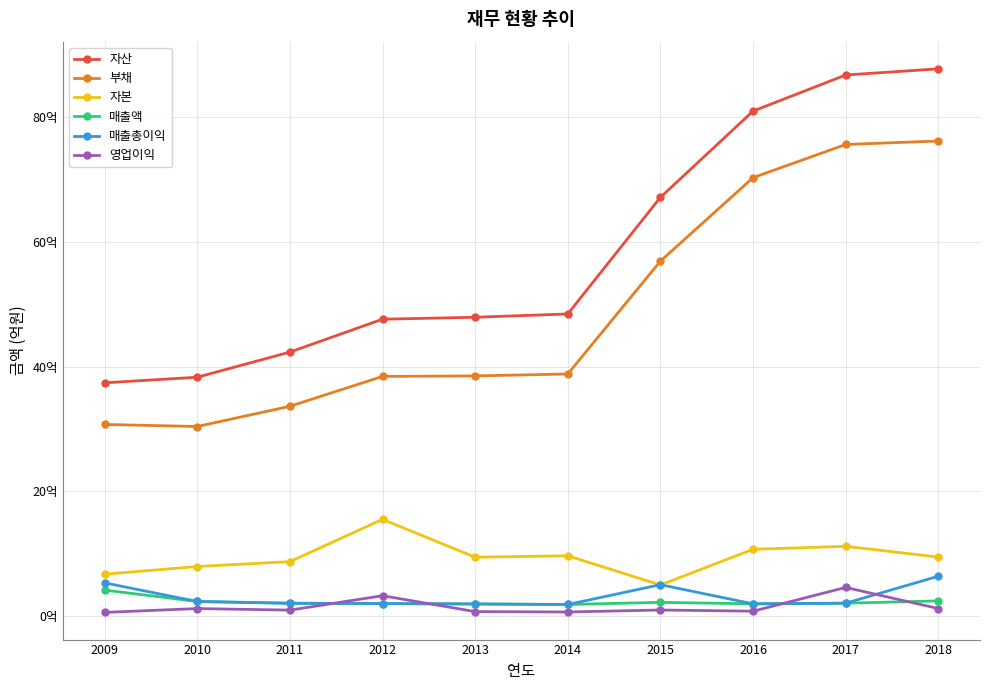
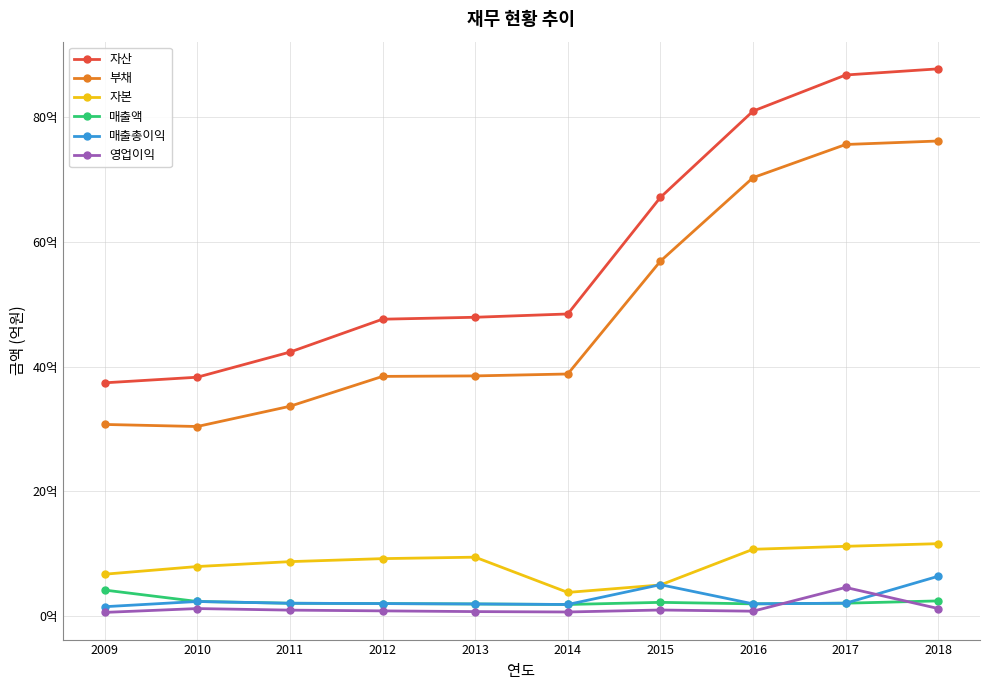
매출총이익, 2009: 5억 -> 1억
자본, 2012: 15억 -> 9억
영업이익, 2012: 3억 -> 1억
자본, 2014: 10억 -> 4억
자본, 2018: 9억 -> 12억
